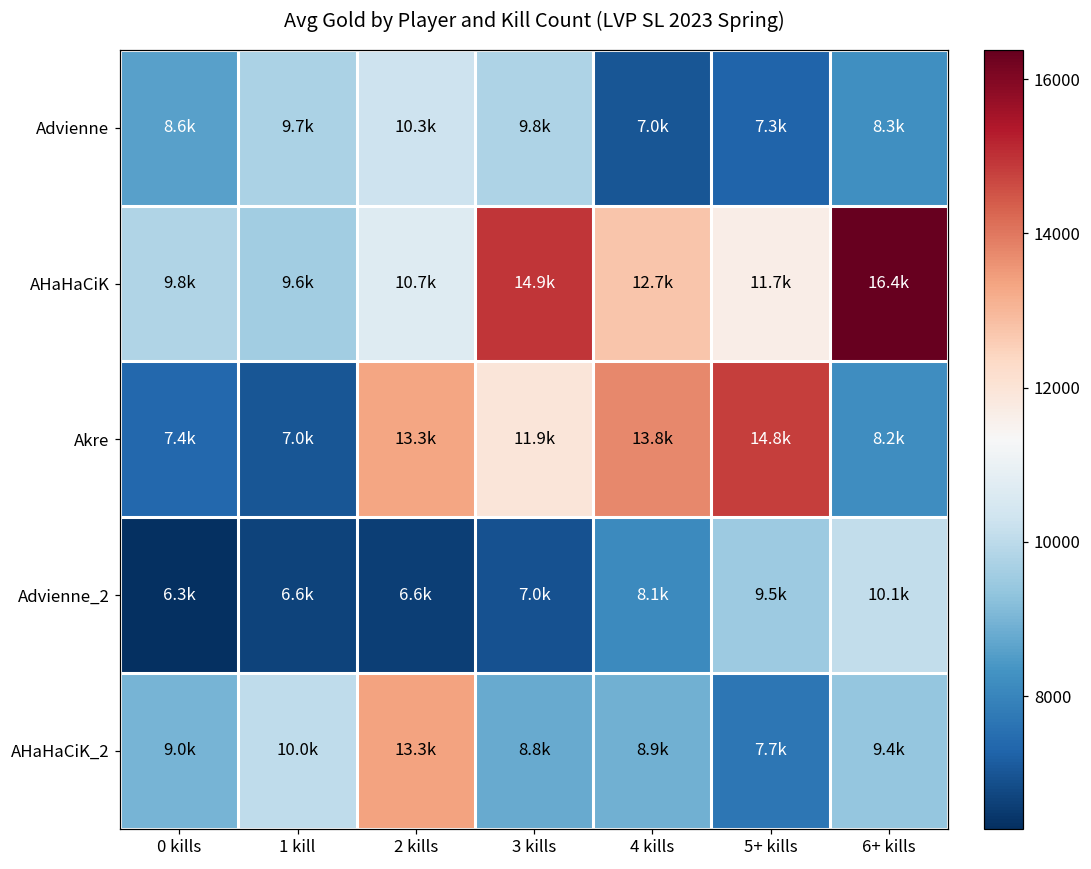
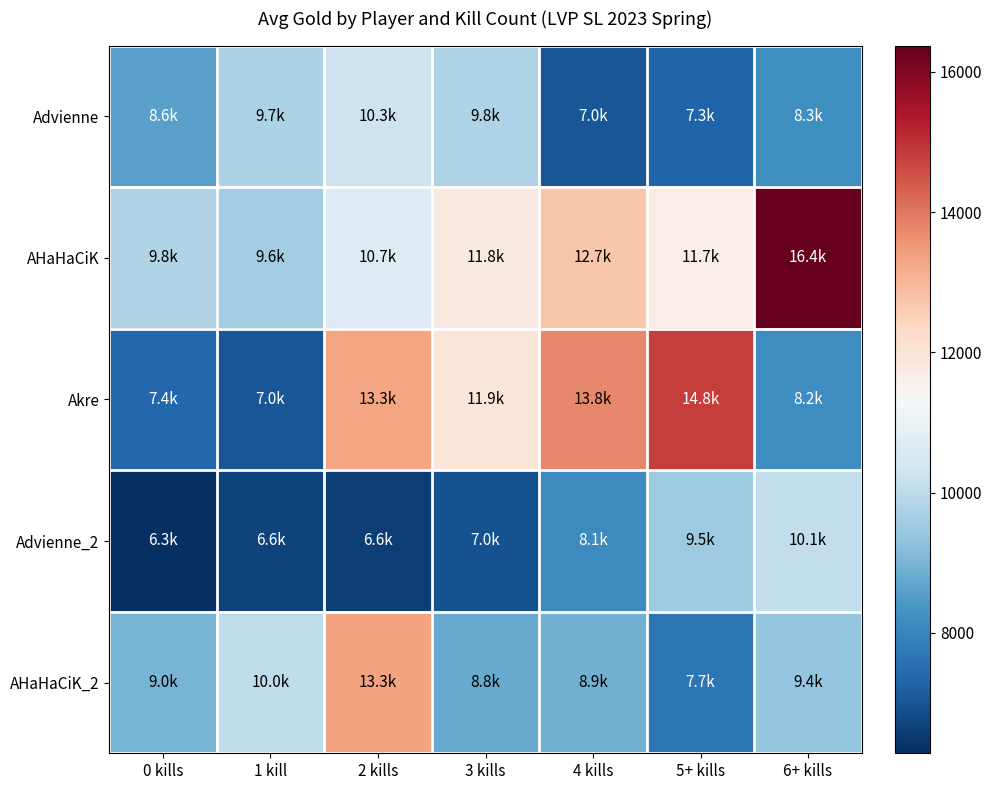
AHaHaCiK, 3 kills: 14.9k -> 11.8k
